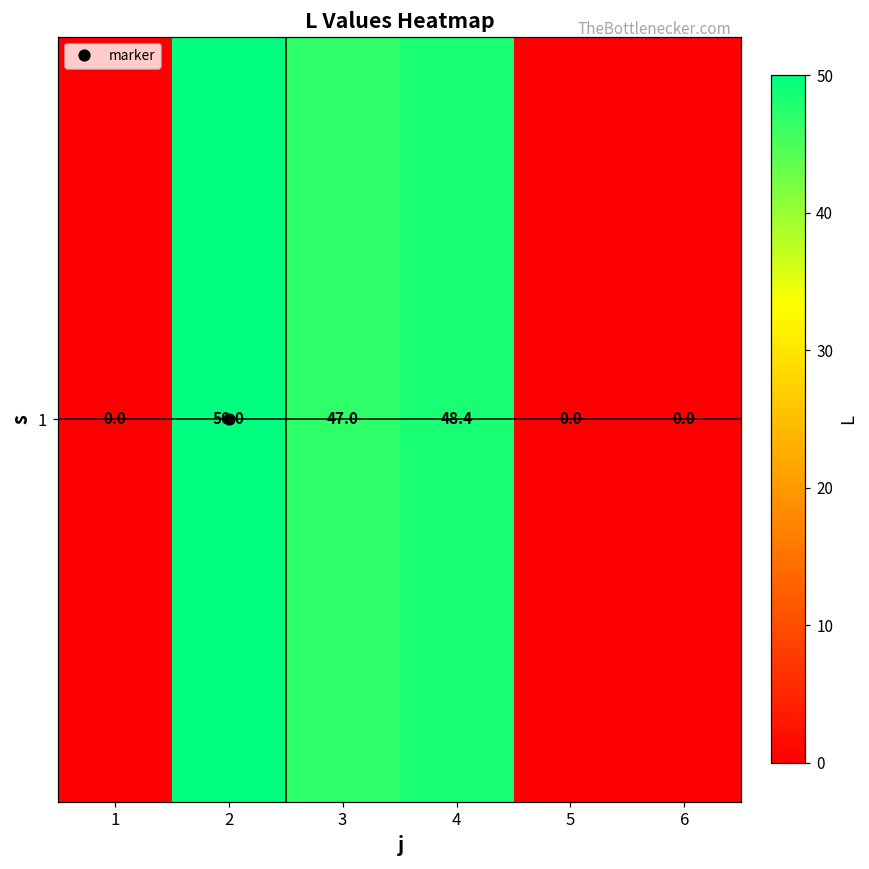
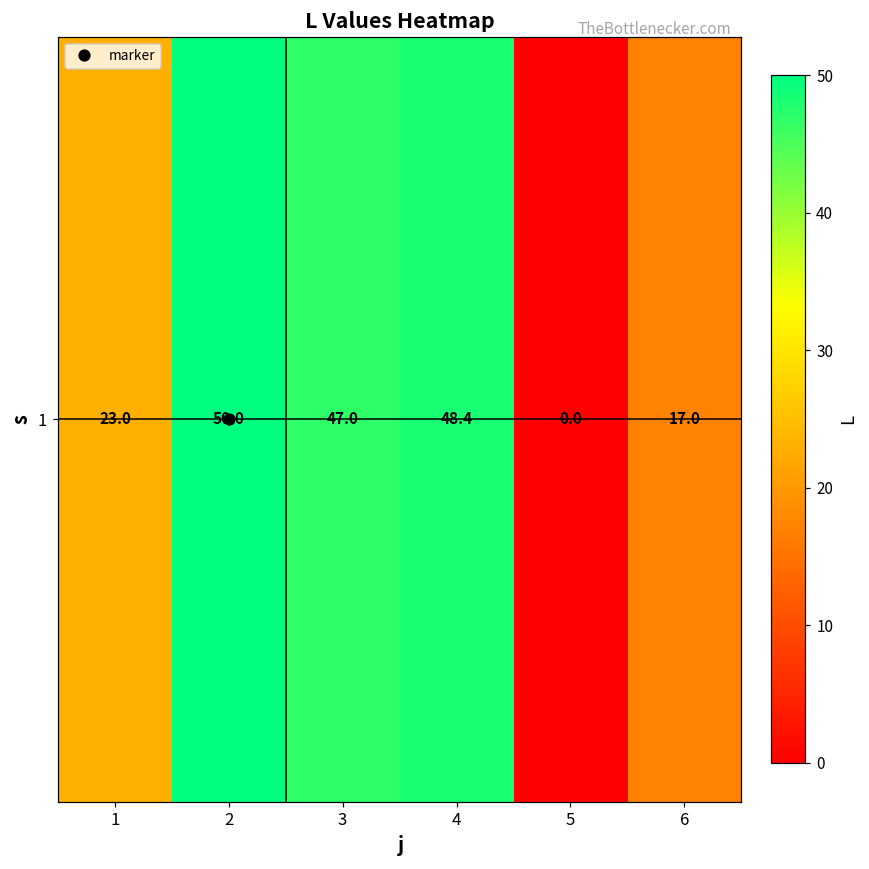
1, 1: 0.0 -> 23.0
1, 6: 0.0 -> 17.0
